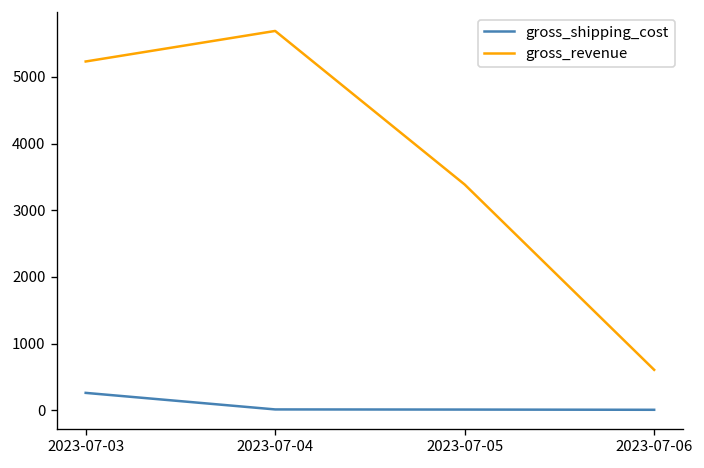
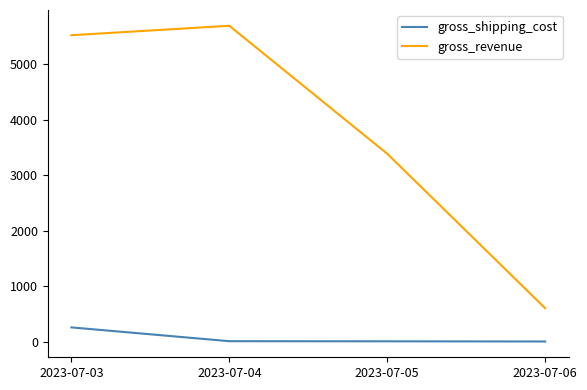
gross_revenue, 2023-07-03: 5200 -> 5500
